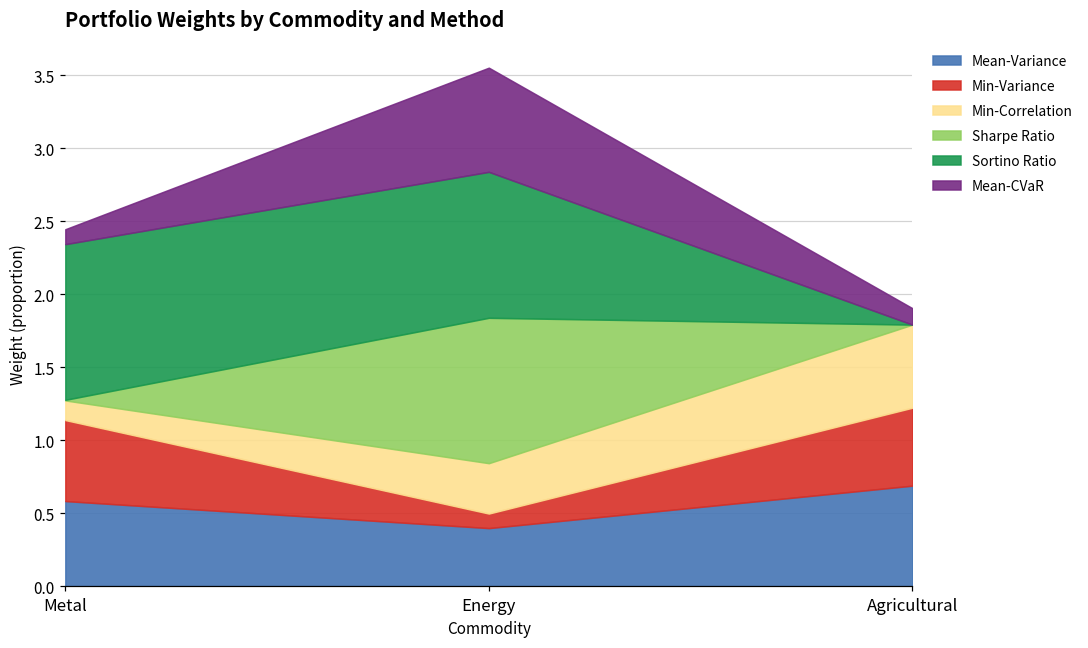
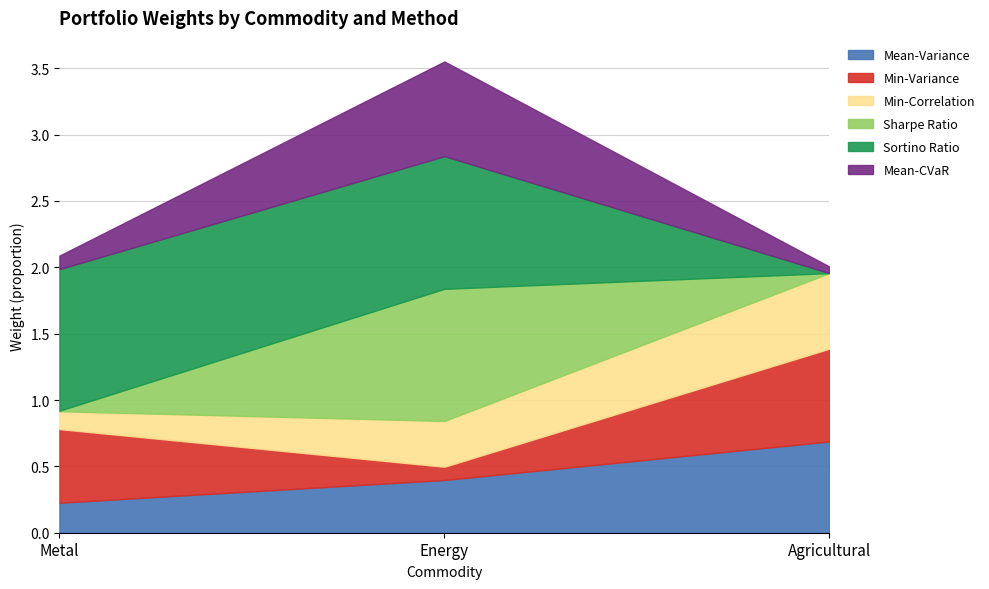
Mean-Variance, Metal: 0.58 -> 0.23
Min-Variance, Agricultural: 0.53 -> 0.70
Mean-CVaR, Agricultural: 0.11 -> 0.05
